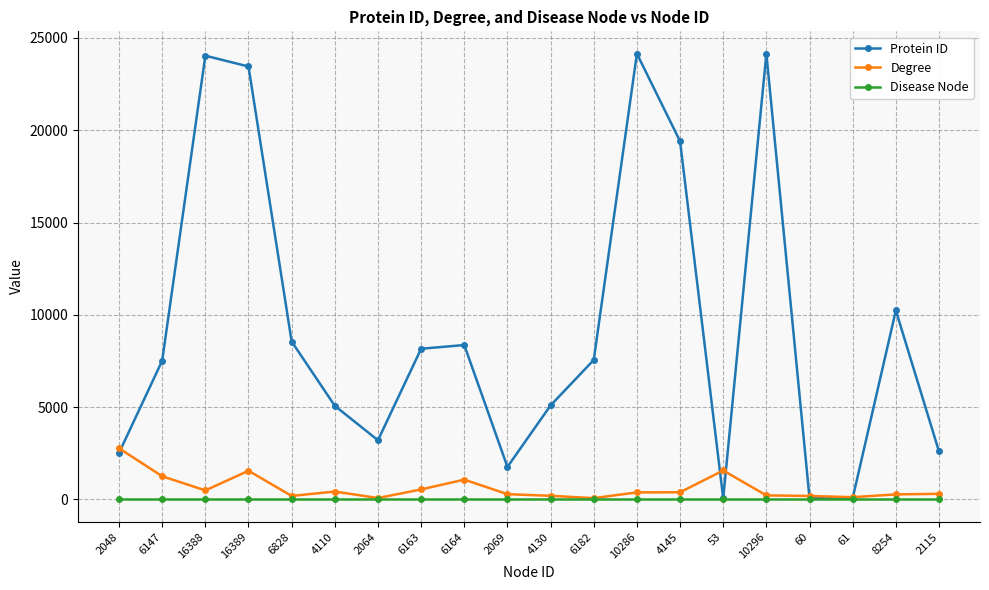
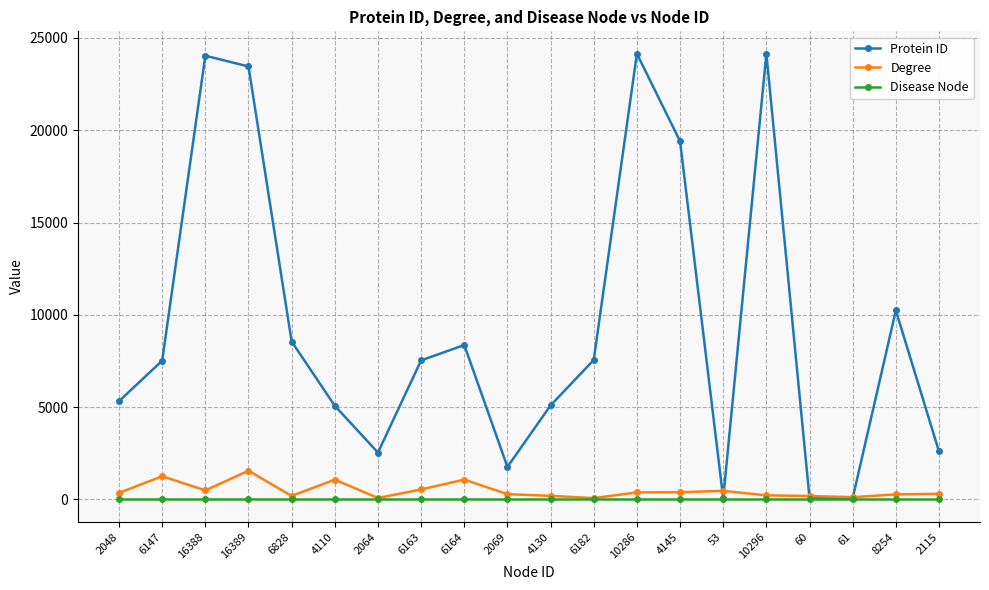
Protein ID, 2048: 2500 -> 5300
Degree, 2048: 2800 -> 400
Degree, 4110: 400 -> 1100
Protein ID, 2064: 3200 -> 2500
Protein ID, 6163: 8200 -> 7500
Degree, 53: 1600 -> 500
